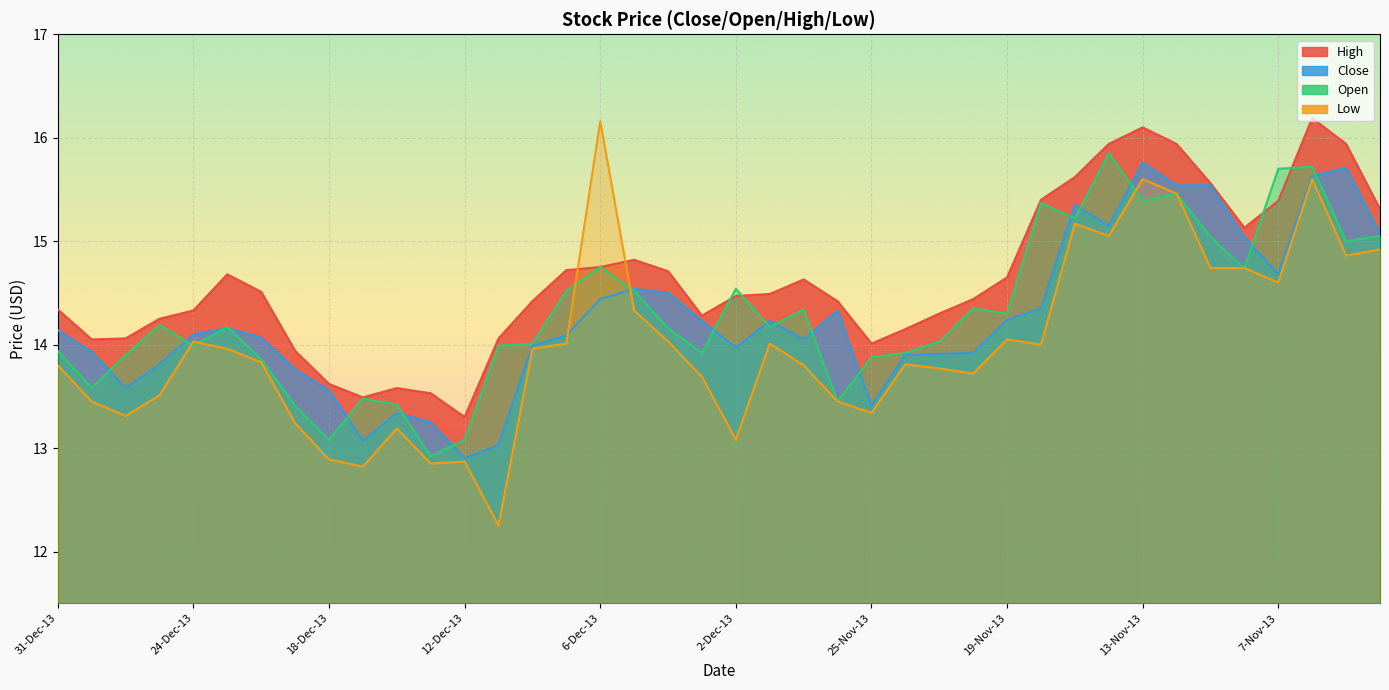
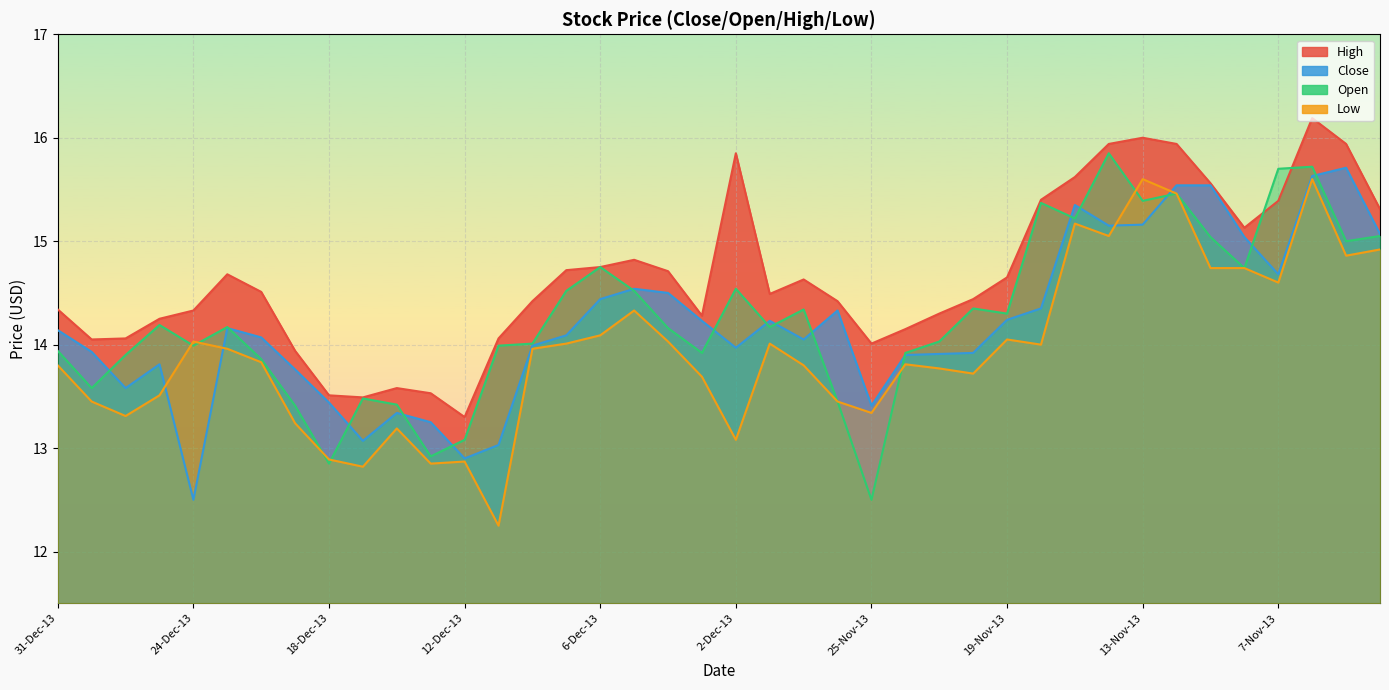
Close, 24-Dec-13: 14.1 -> 12.5
High, 18-Dec-13: 13.62 -> 13.51
Close, 18-Dec-13: 13.56 -> 13.44
Open, 18-Dec-13: 13.08 -> 12.85
Low, 6-Dec-13: 16.16 -> 14.09
High, 2-Dec-13: 14.47 -> 15.85
Open, 25-Nov-13: 13.88 -> 12.50
High, 13-Nov-13: 16.1 -> 16.0
Close, 13-Nov-13: 15.76 -> 15.16
